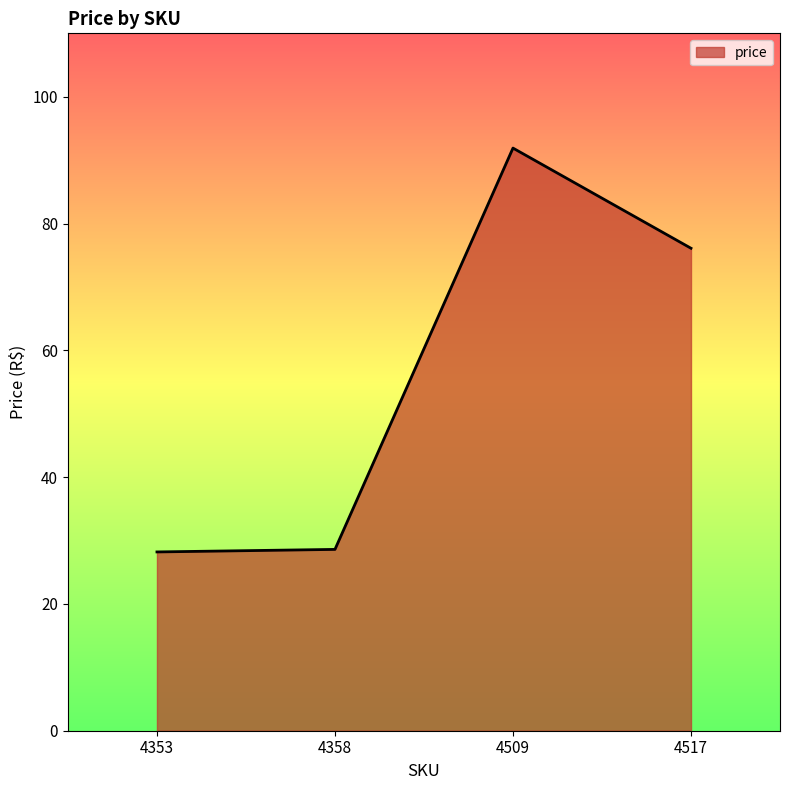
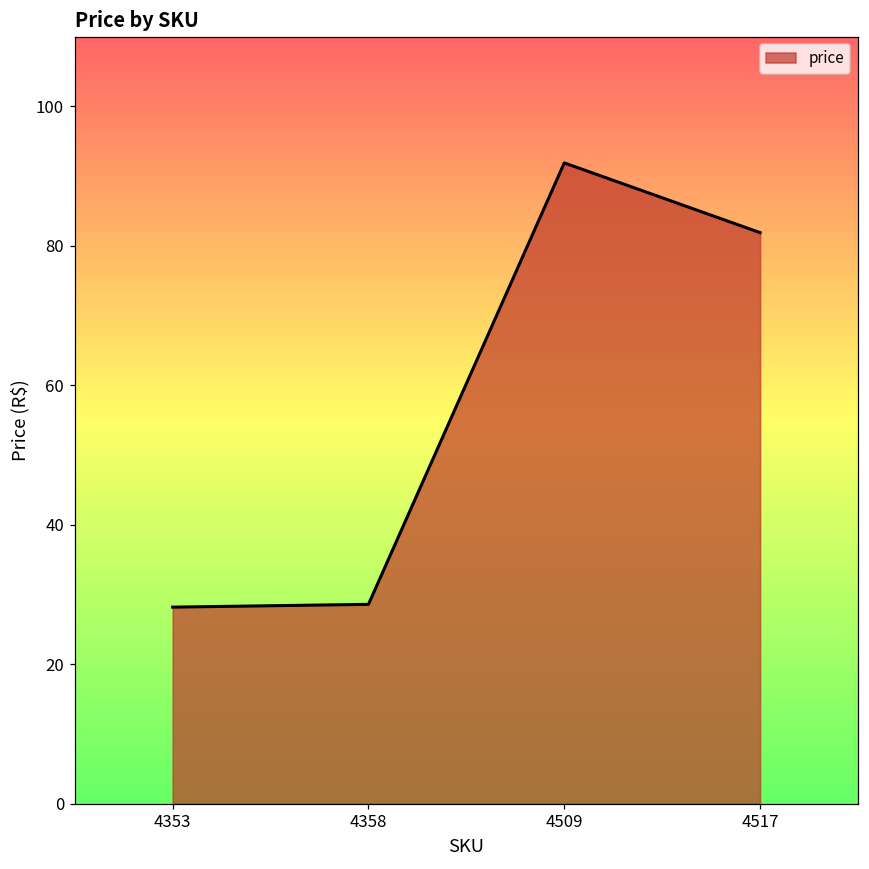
4517: 76 -> 82
